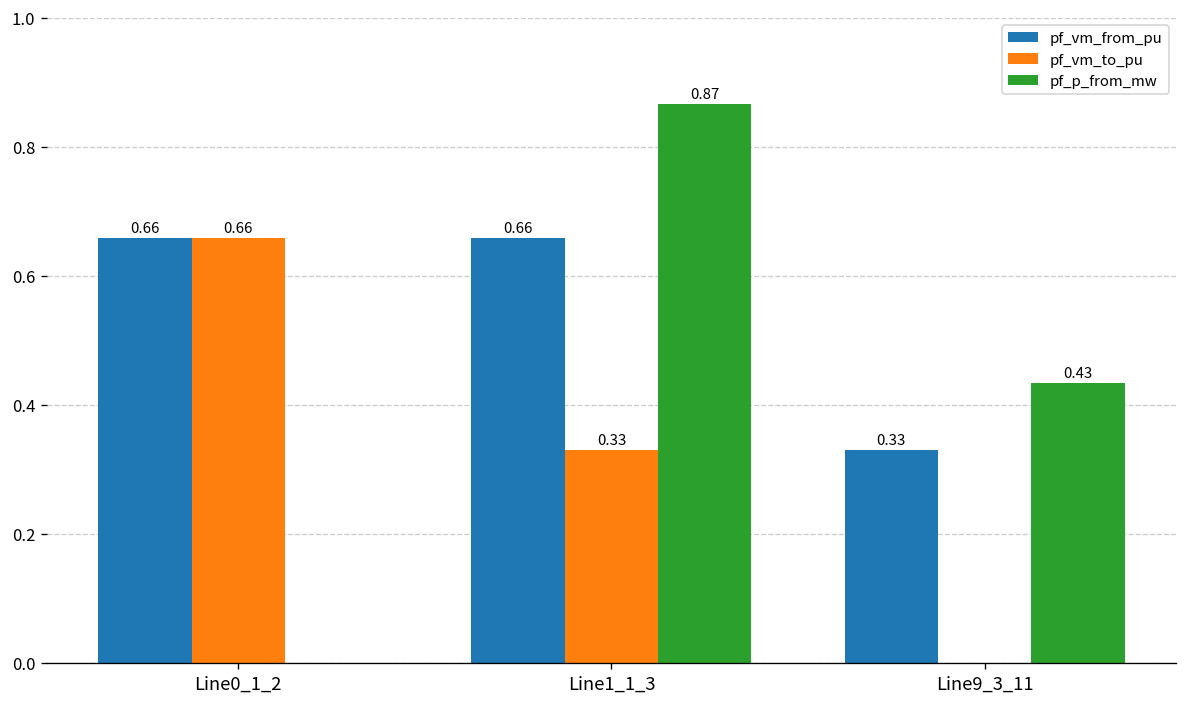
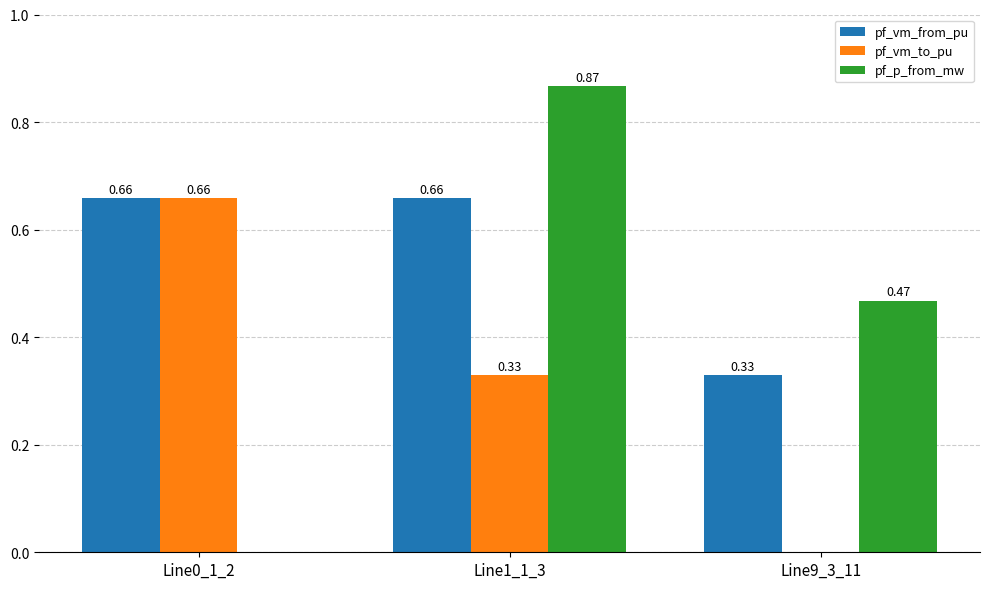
pf_p_from_mw, Line9_3_11: 0.43 -> 0.47
